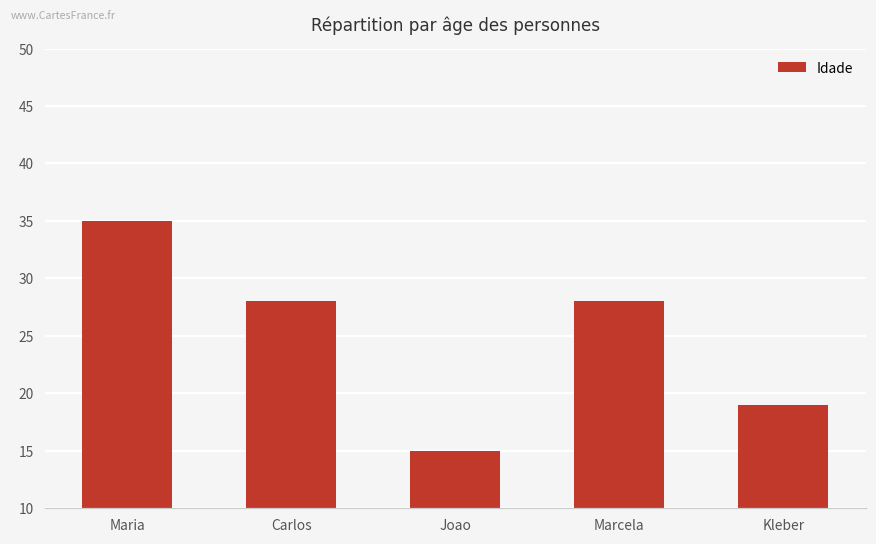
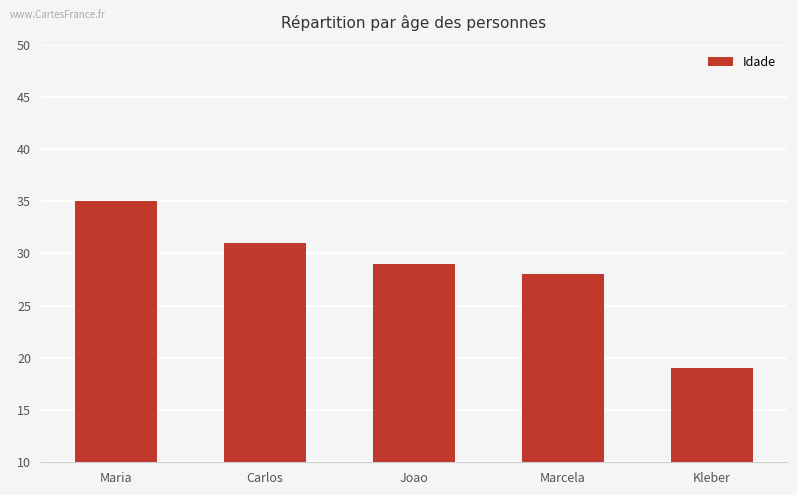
Carlos: 28 -> 31
Joao: 15 -> 29
